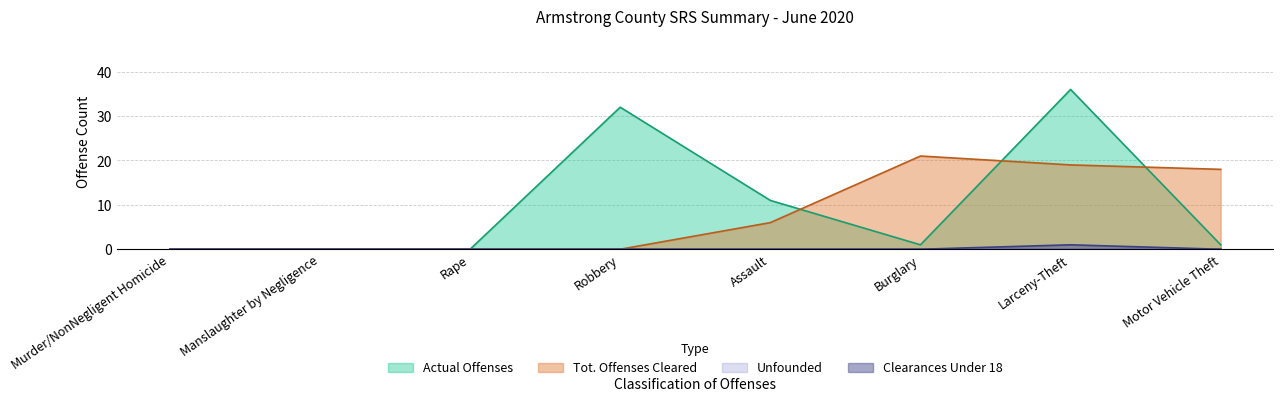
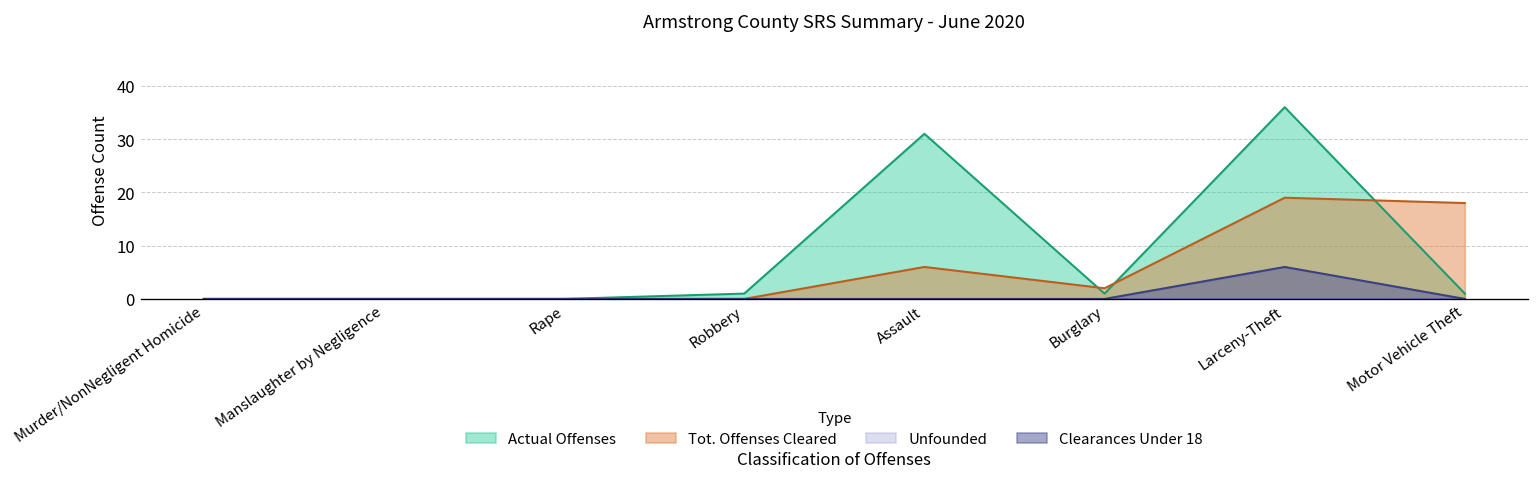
Actual Offenses, Robbery: 32 -> 1
Actual Offenses, Assault: 11 -> 31
Tot. Offenses Cleared, Burglary: 21 -> 2
Clearances Under 18, Larceny-Theft: 1 -> 6
